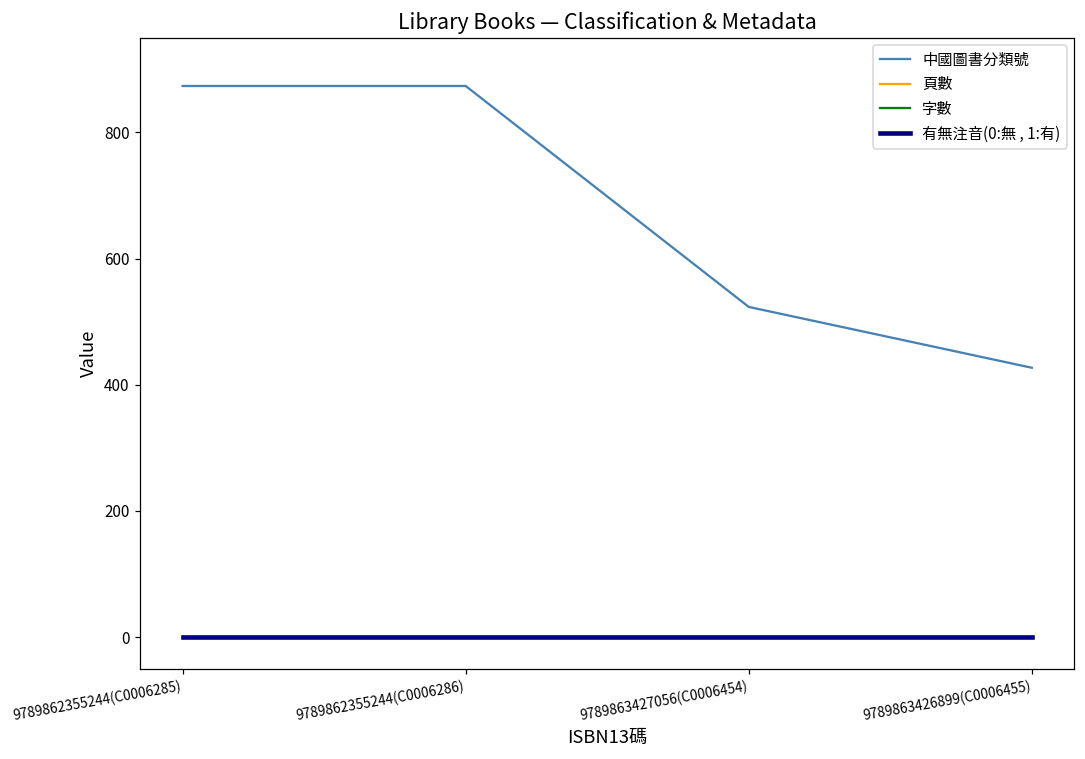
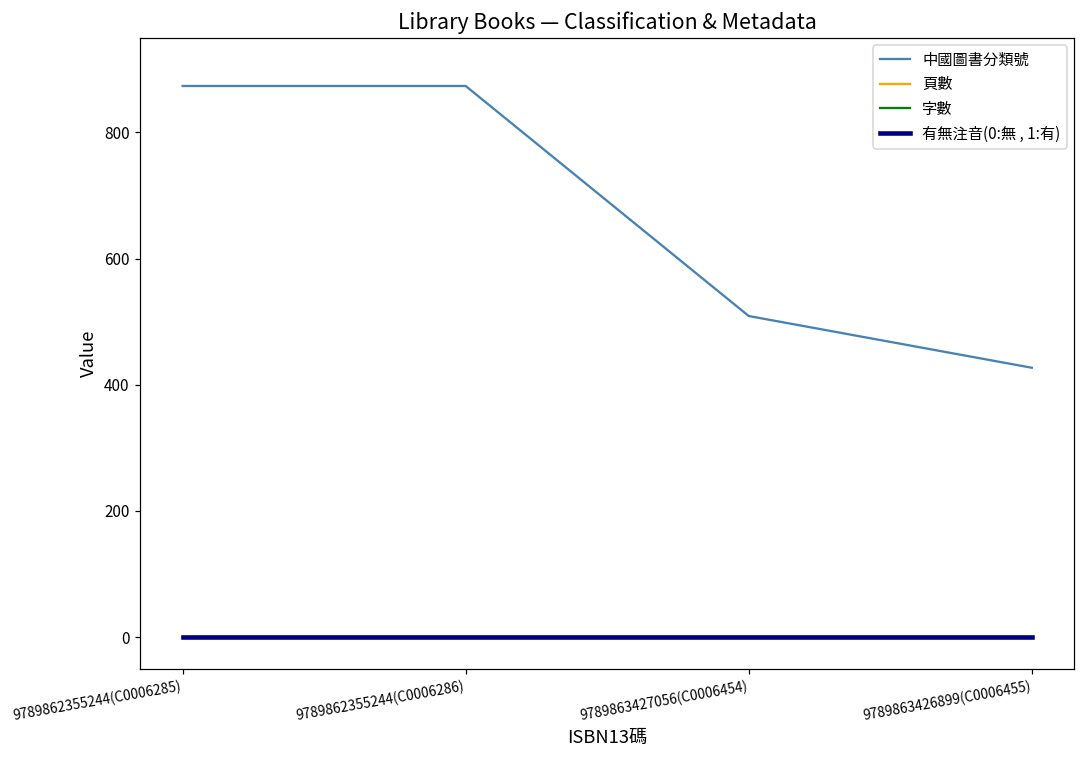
中國圖書分類號, 9789863427056(C0006454): 520 -> 510
